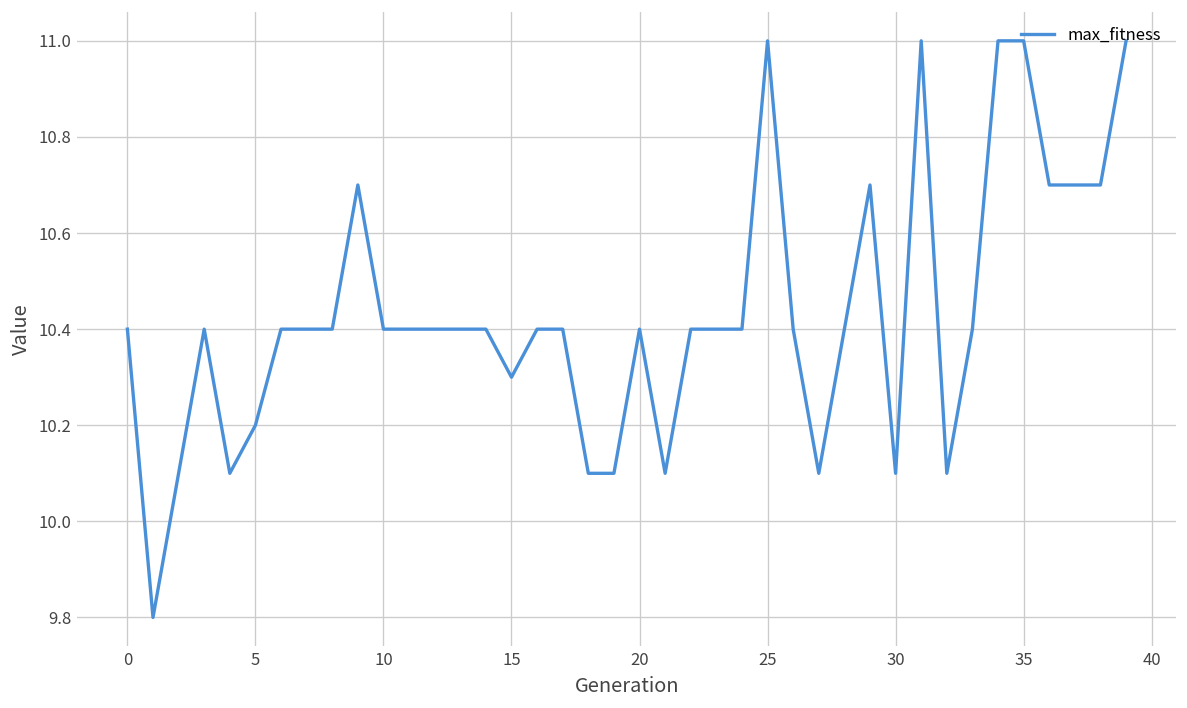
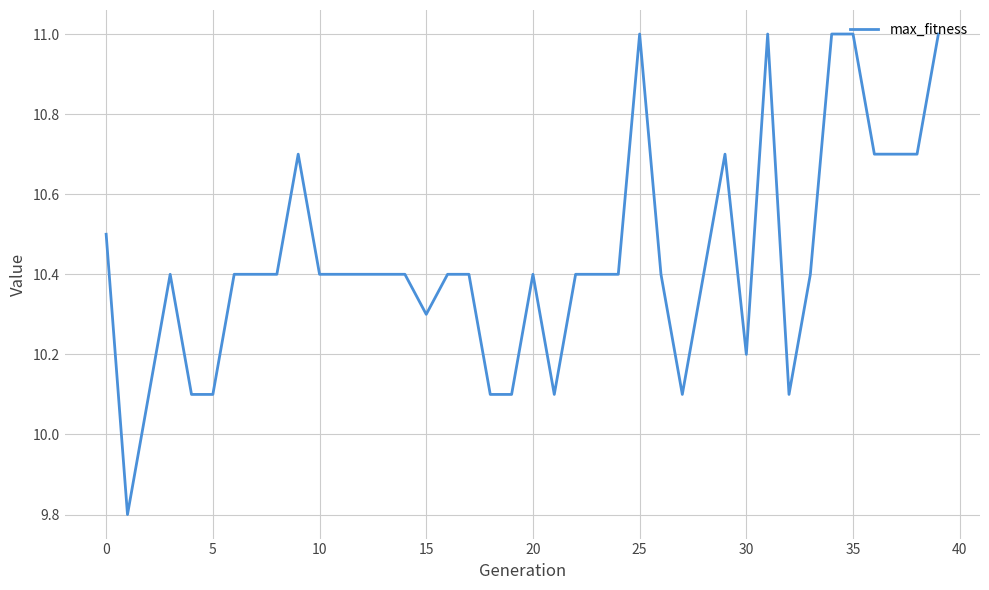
0: 10.4 -> 10.5
5: 10.2 -> 10.1
30: 10.1 -> 10.2
